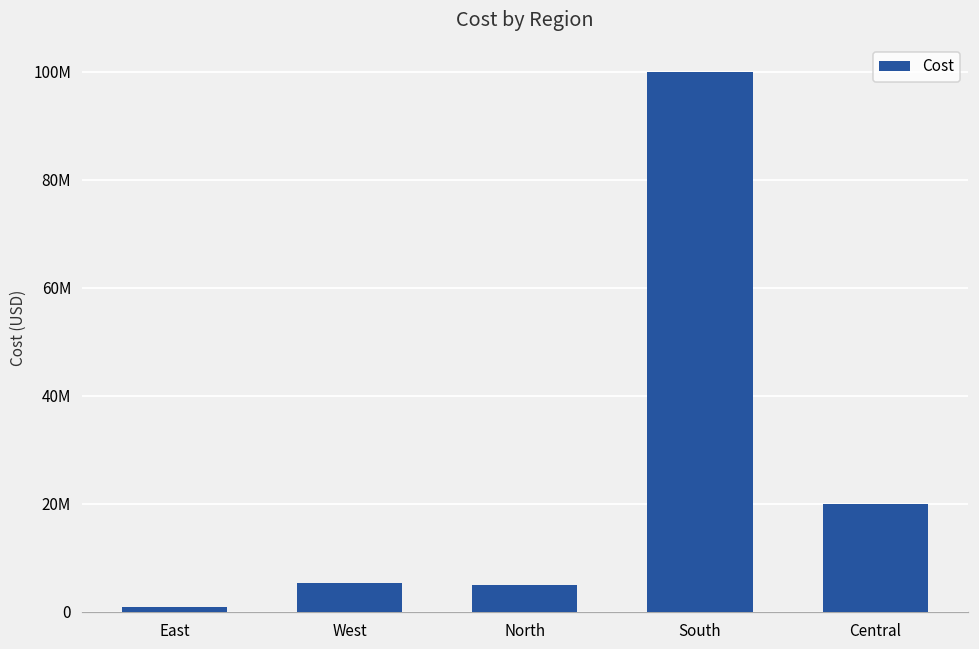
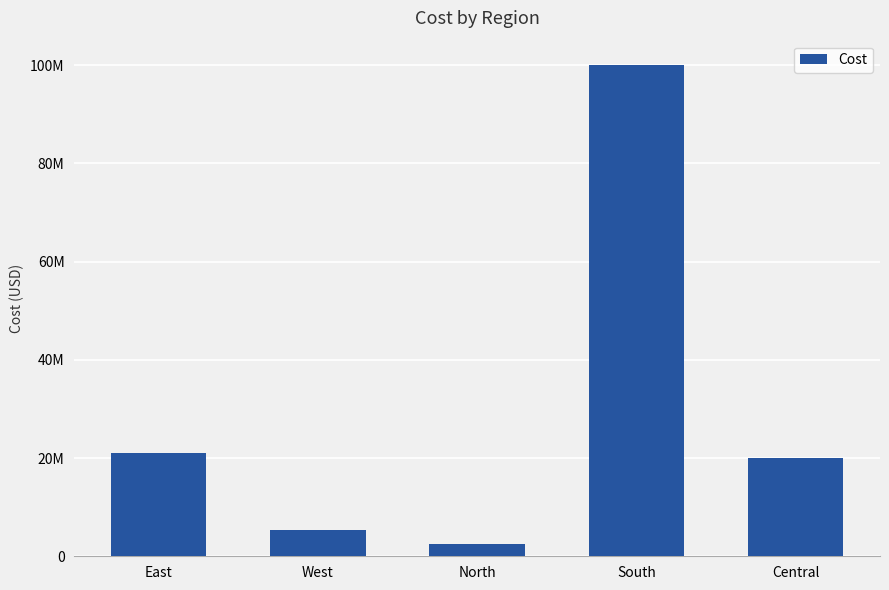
East: 1000000 -> 21000000
North: 5000000 -> 3000000
